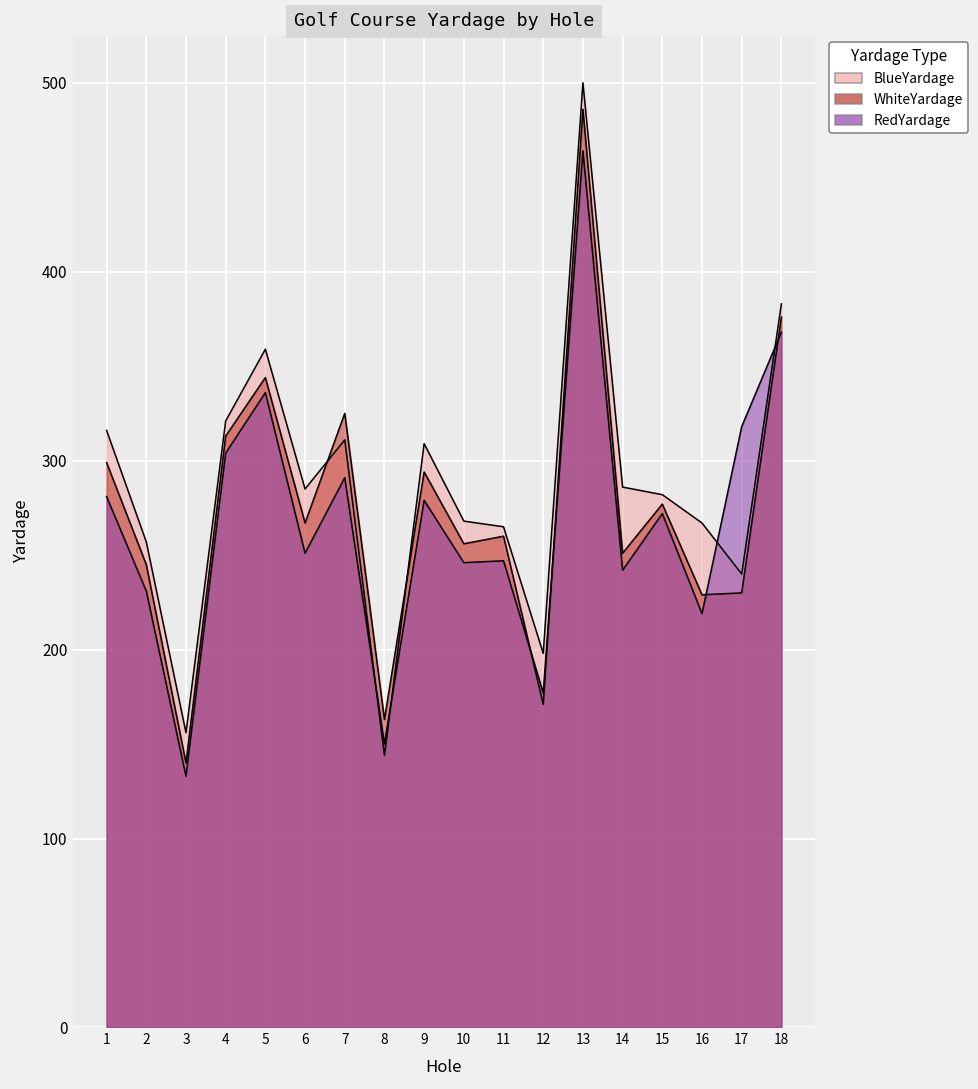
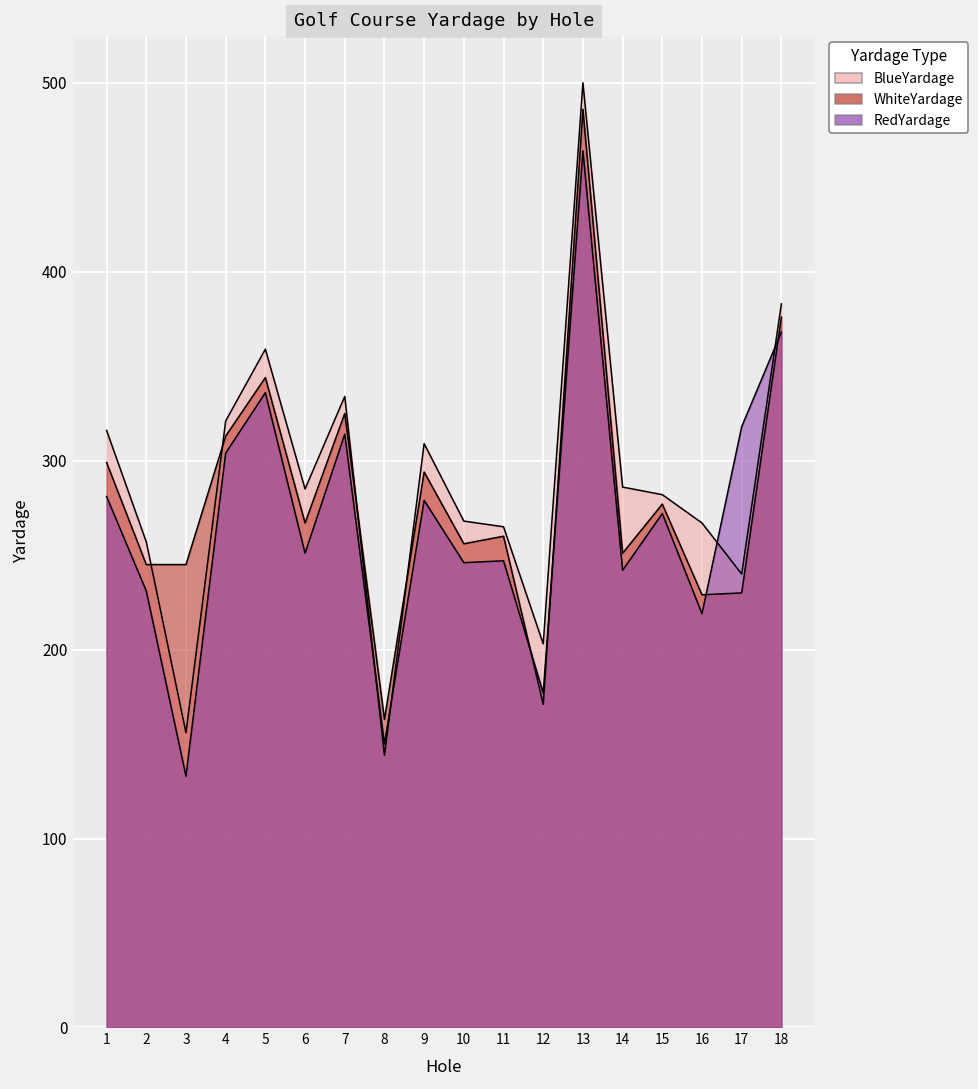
WhiteYardage, 3: 140 -> 245
BlueYardage, 7: 311 -> 334
RedYardage, 7: 291 -> 314
BlueYardage, 12: 198 -> 203
